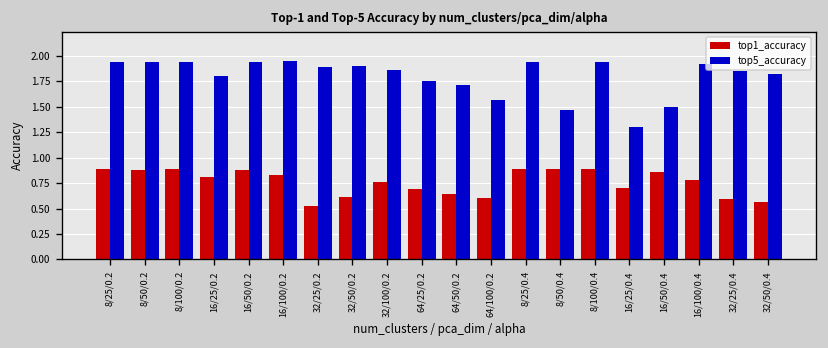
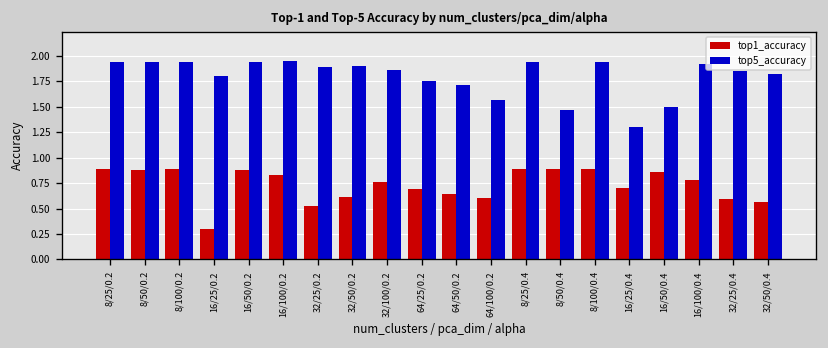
top1_accuracy, 16/25/0.2: 0.8 -> 0.3
